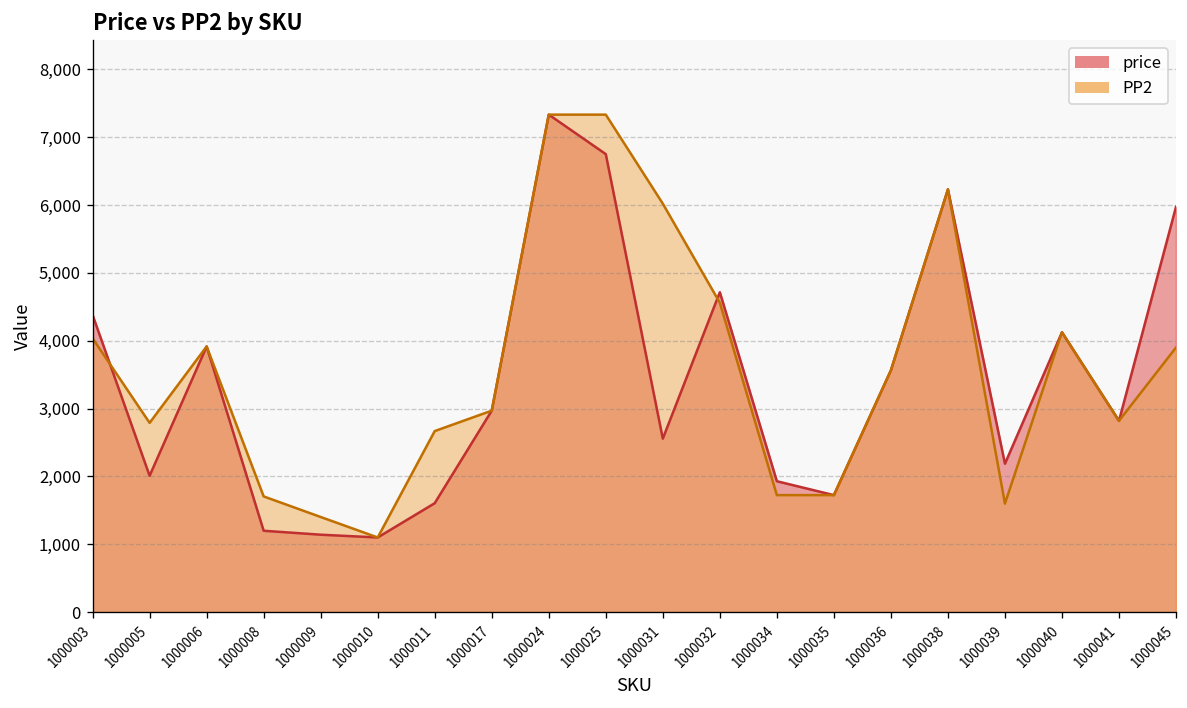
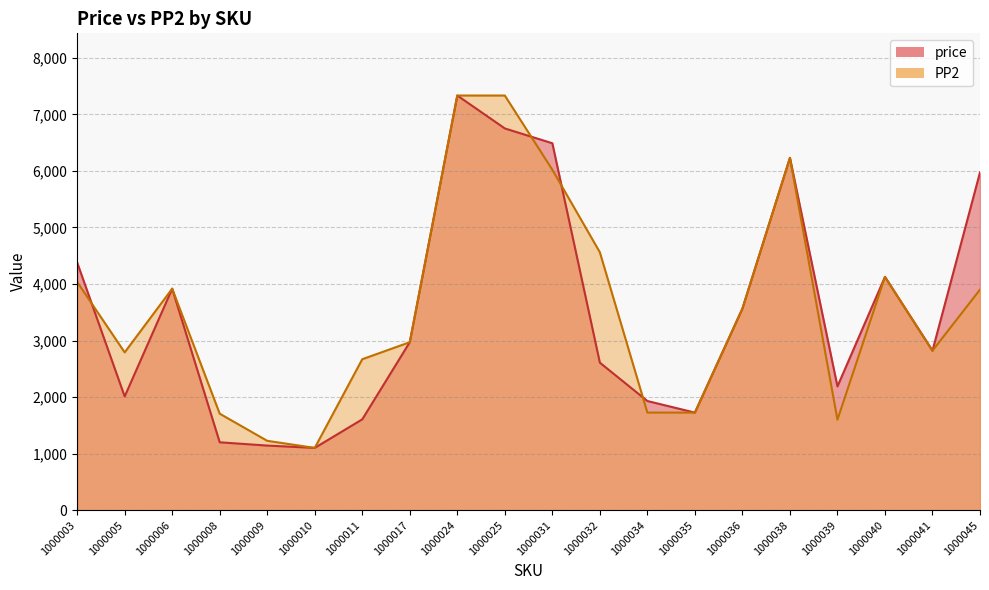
PP2, 1000009: 1,400 -> 1,200
price, 1000031: 2,600 -> 6,500
price, 1000032: 4,700 -> 2,600
